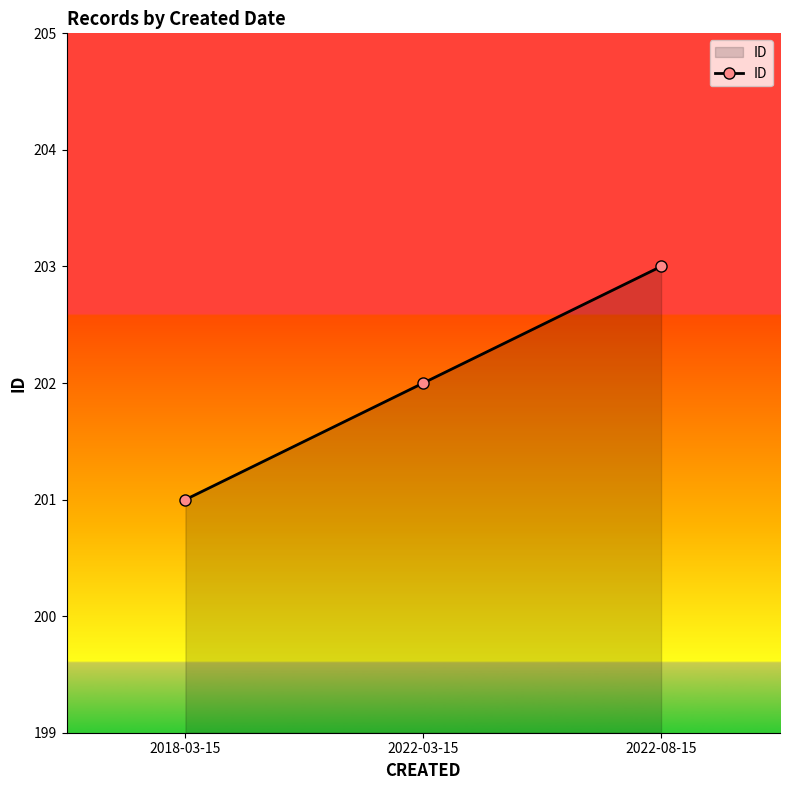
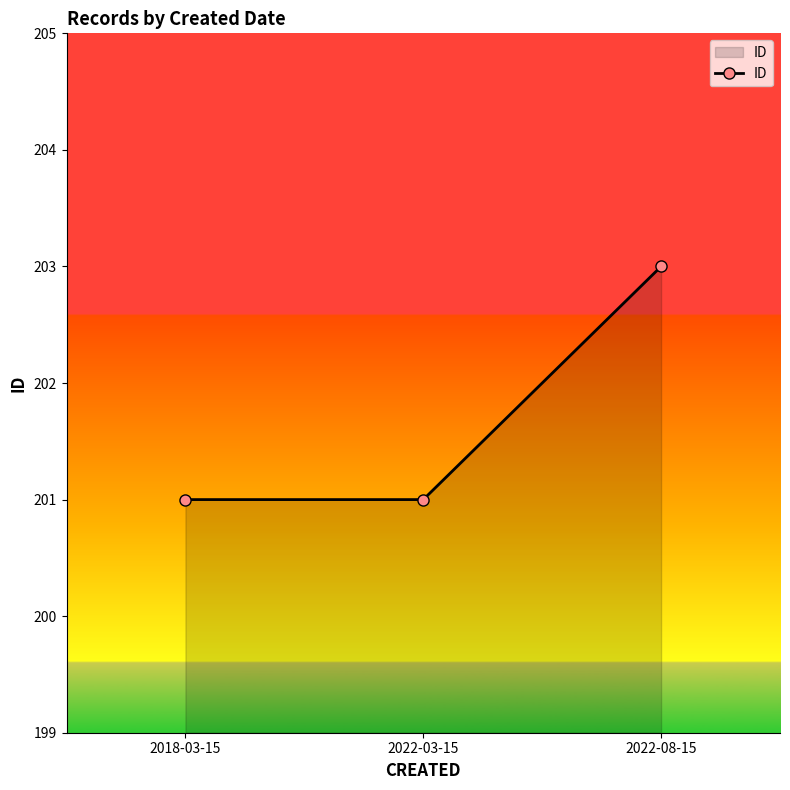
2022-03-15: 202 -> 201
